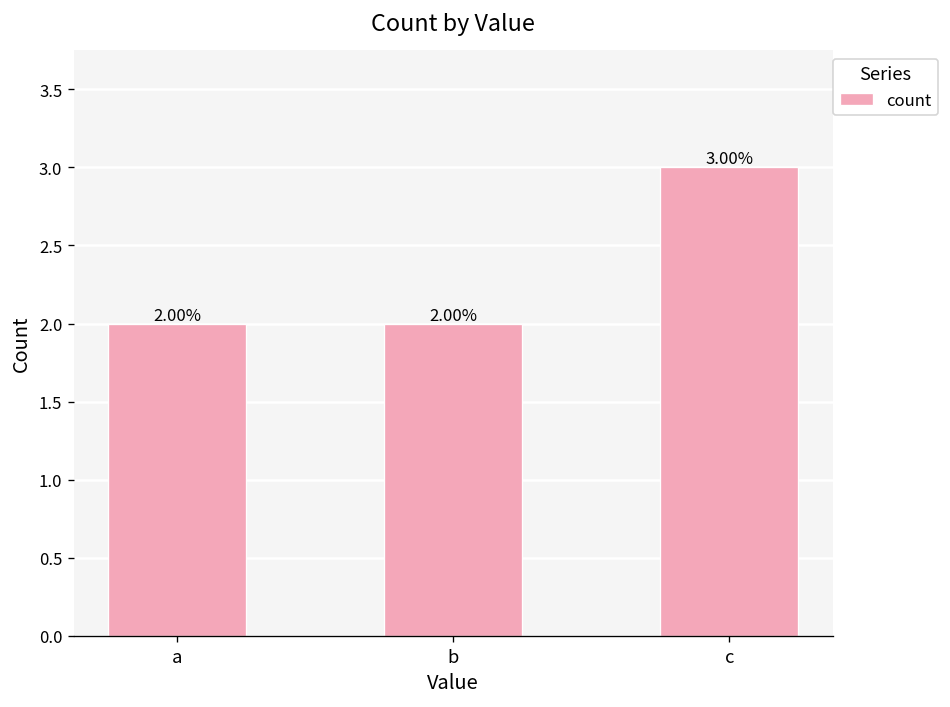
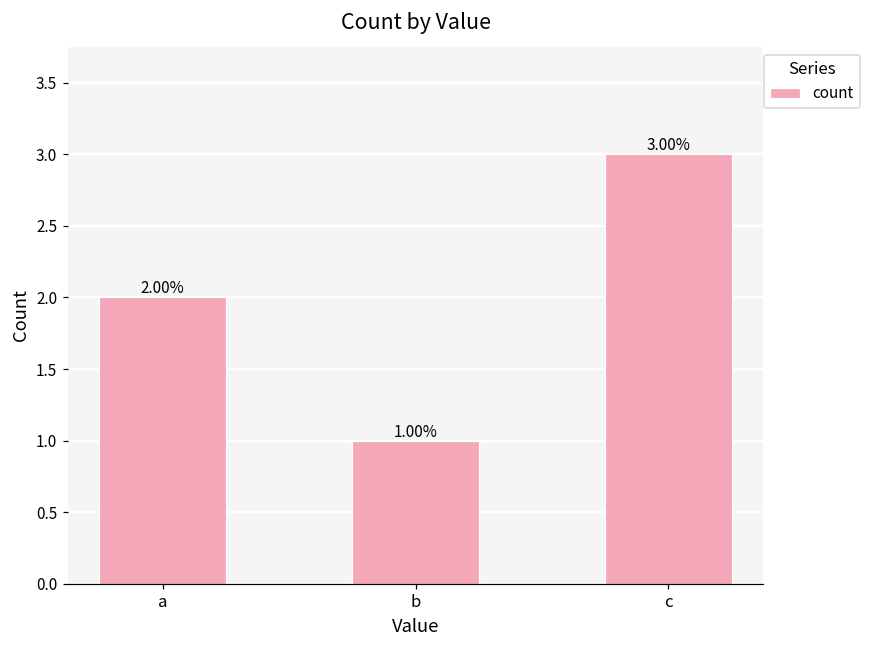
b: 2.00% -> 1.00%
